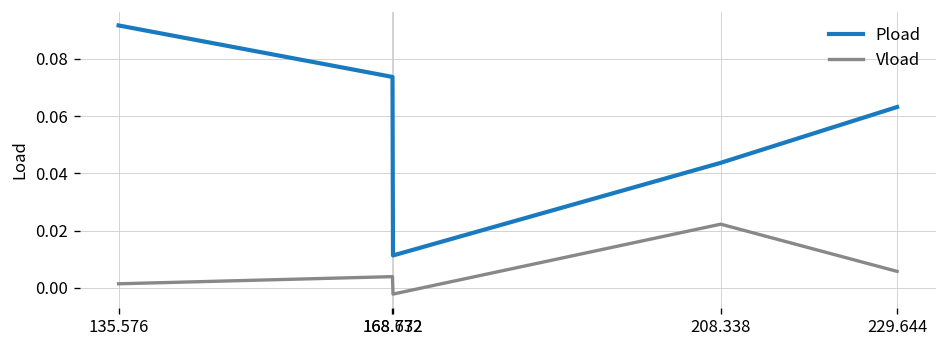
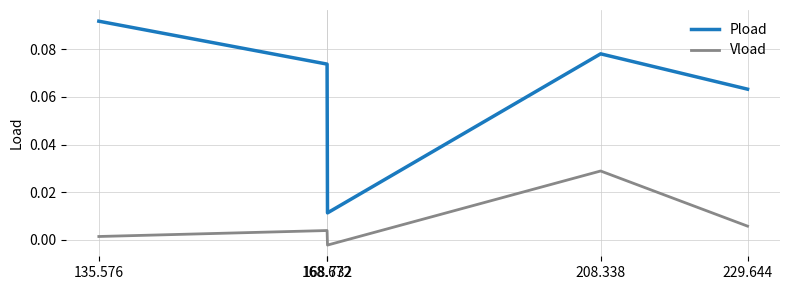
Pload, 208.338: 0.044 -> 0.078
Vload, 208.338: 0.022 -> 0.029
